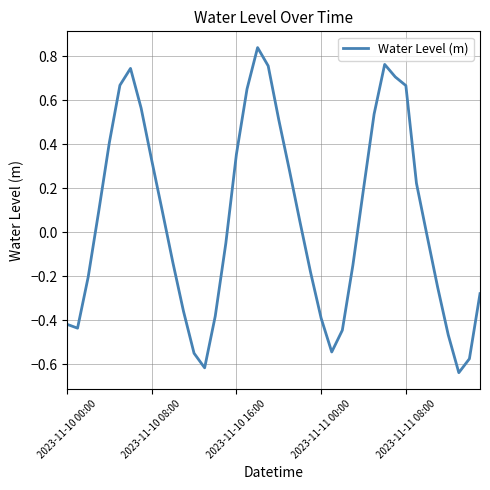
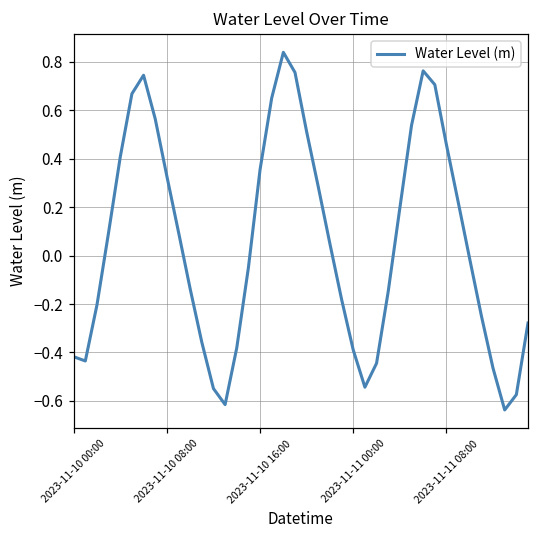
2023-11-11 08:00: 0.67 -> 0.46
